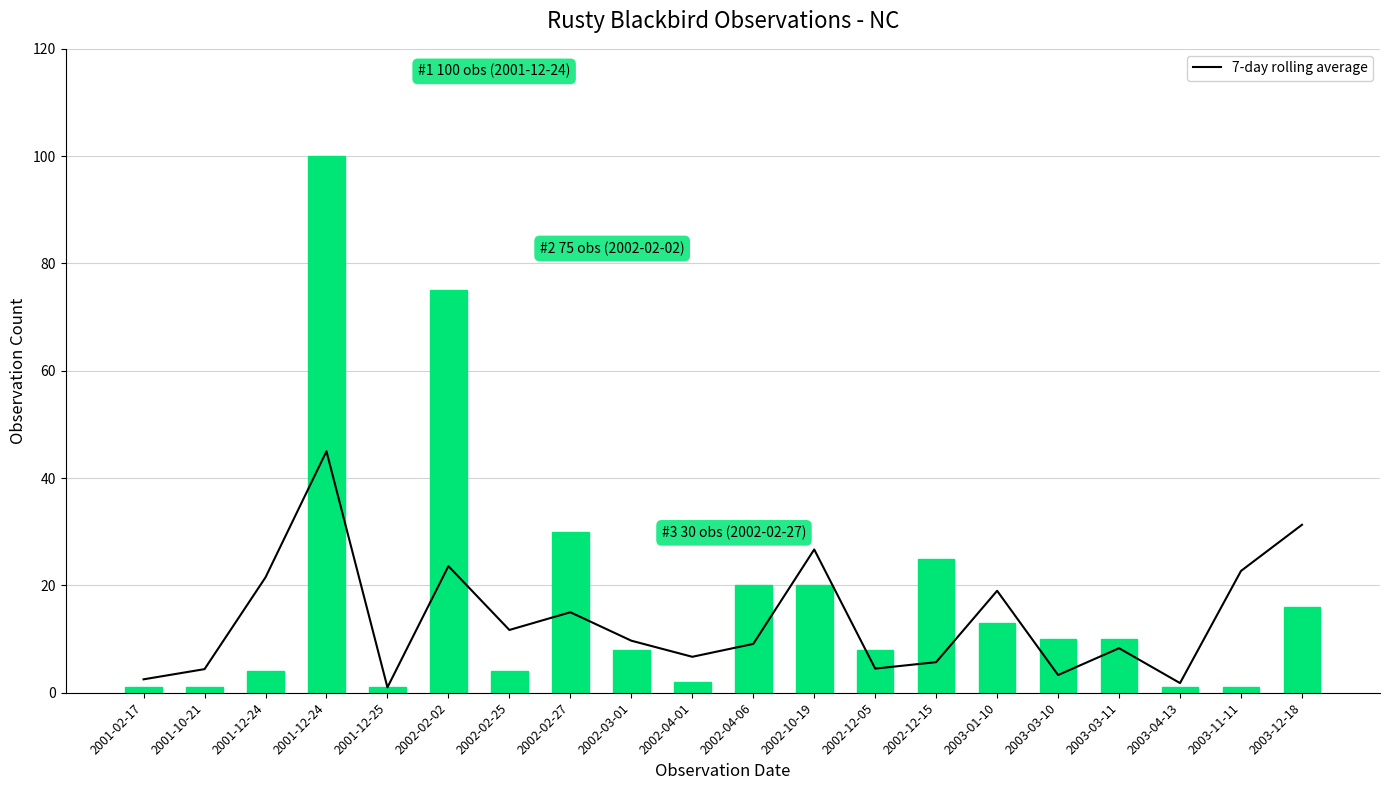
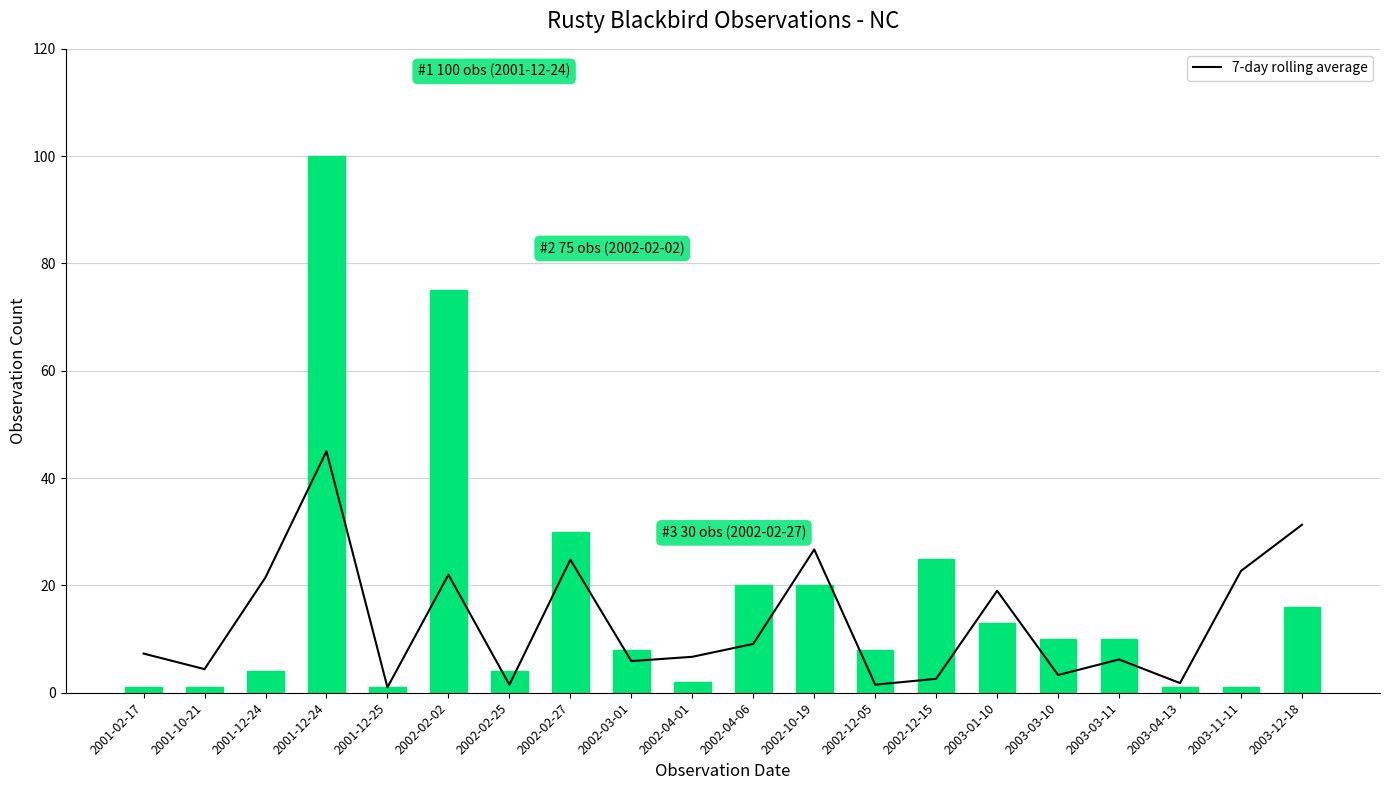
7-day rolling average, 2001-02-17: 3 -> 7
7-day rolling average, 2002-02-02: 24 -> 22
7-day rolling average, 2002-02-25: 12 -> 2
7-day rolling average, 2002-02-27: 15 -> 25
7-day rolling average, 2002-03-01: 10 -> 6
7-day rolling average, 2002-12-05: 5 -> 2
7-day rolling average, 2002-12-15: 6 -> 3
7-day rolling average, 2003-03-11: 8 -> 6
